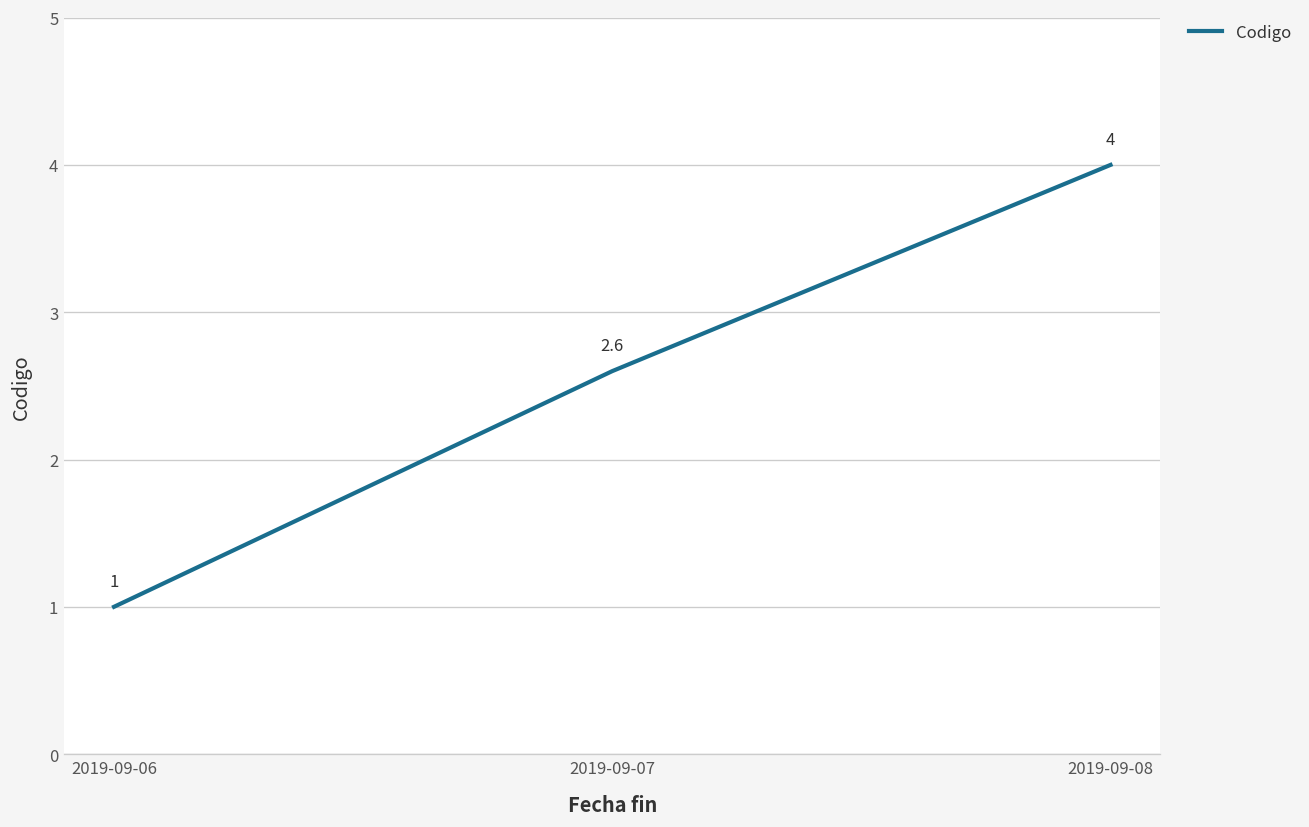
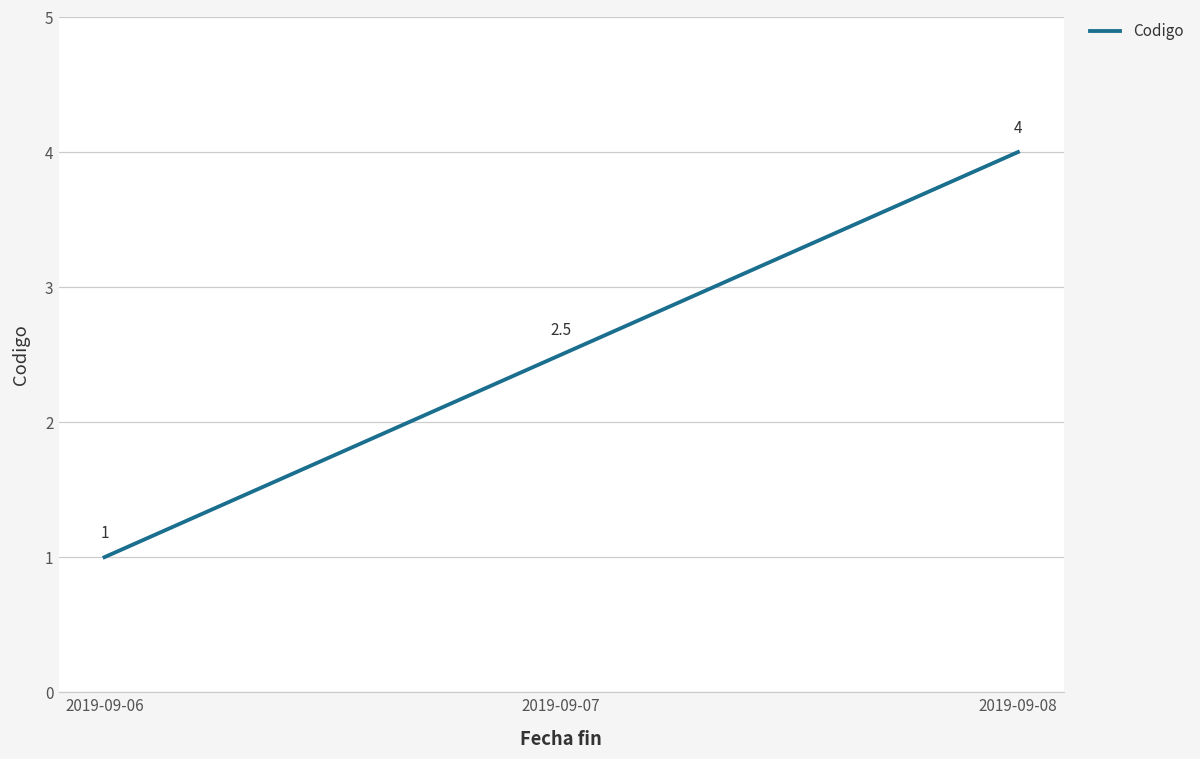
2019-09-07: 2.6 -> 2.5
